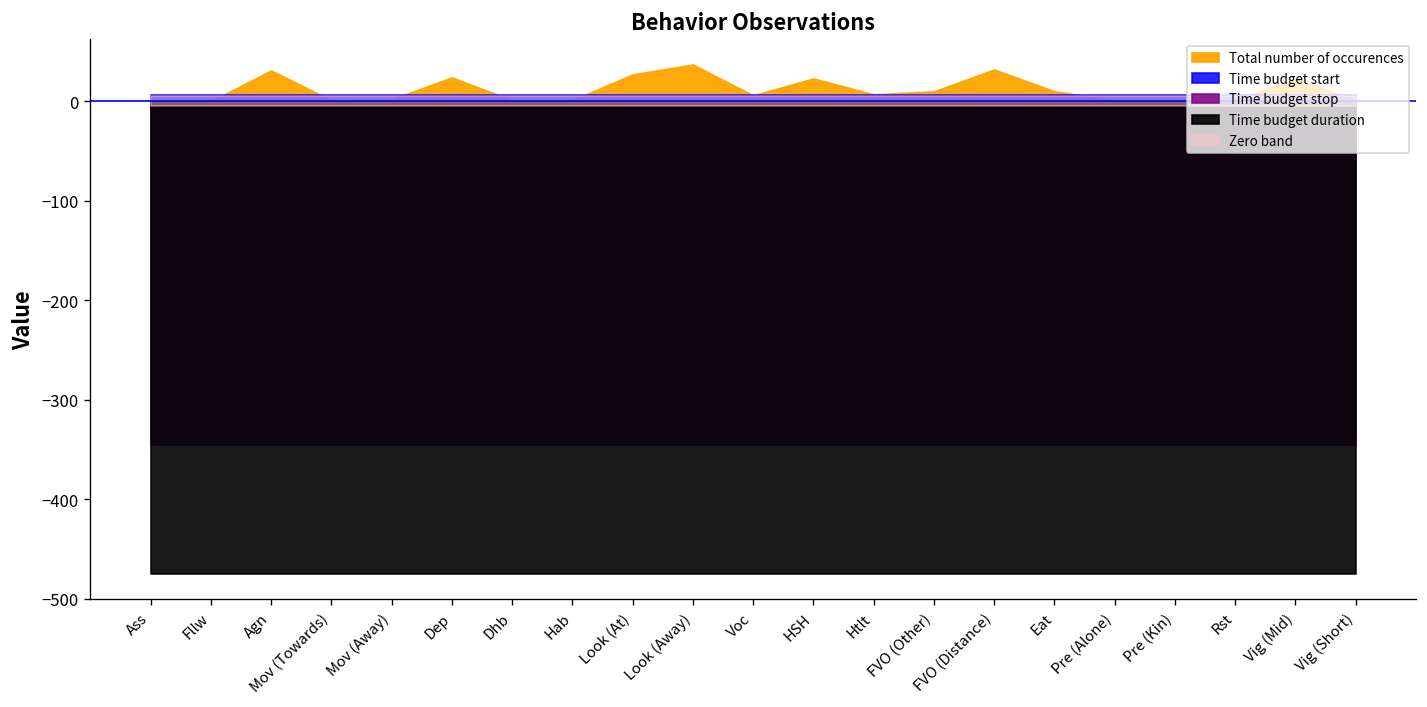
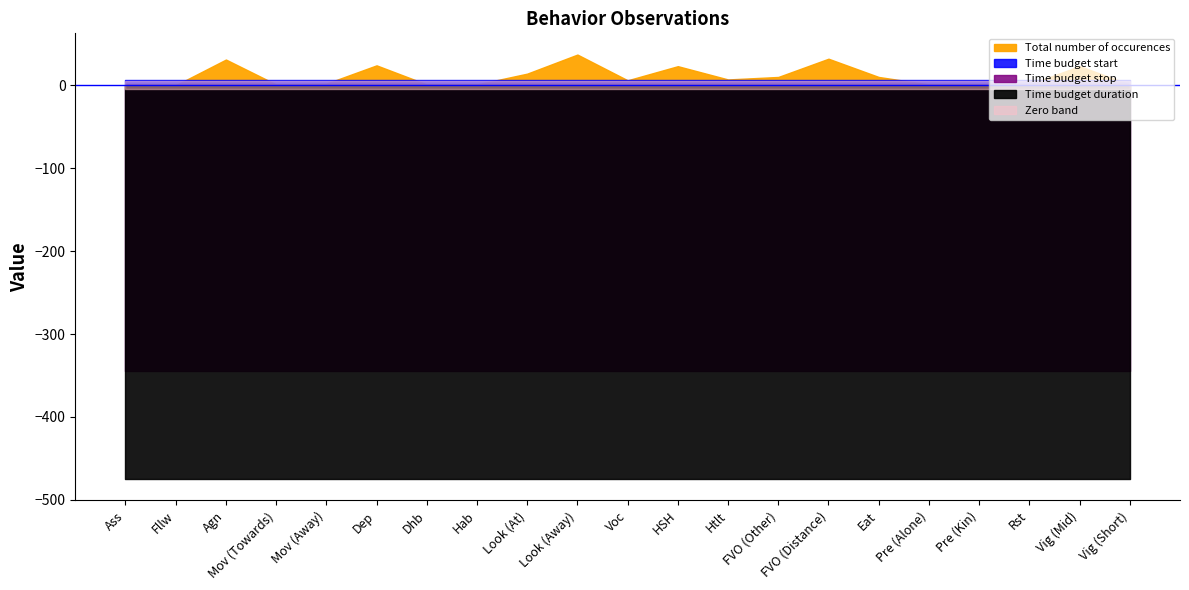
Total number of occurences, Look (At): 30 -> 10
